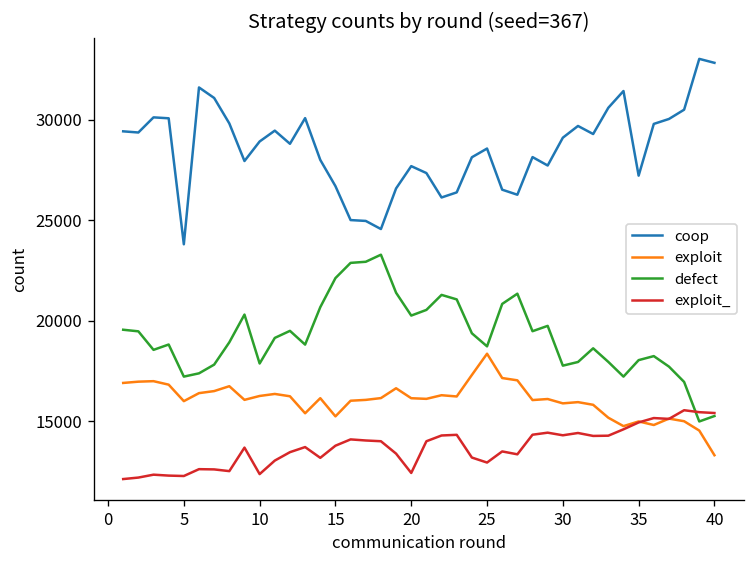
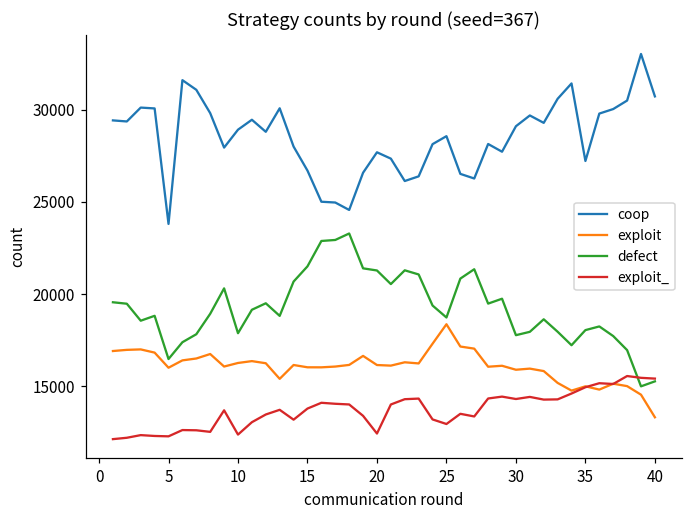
defect, 5: 17200 -> 16500
exploit, 15: 15200 -> 16000
defect, 15: 22100 -> 21500
defect, 20: 20300 -> 21300
coop, 40: 32800 -> 30700
